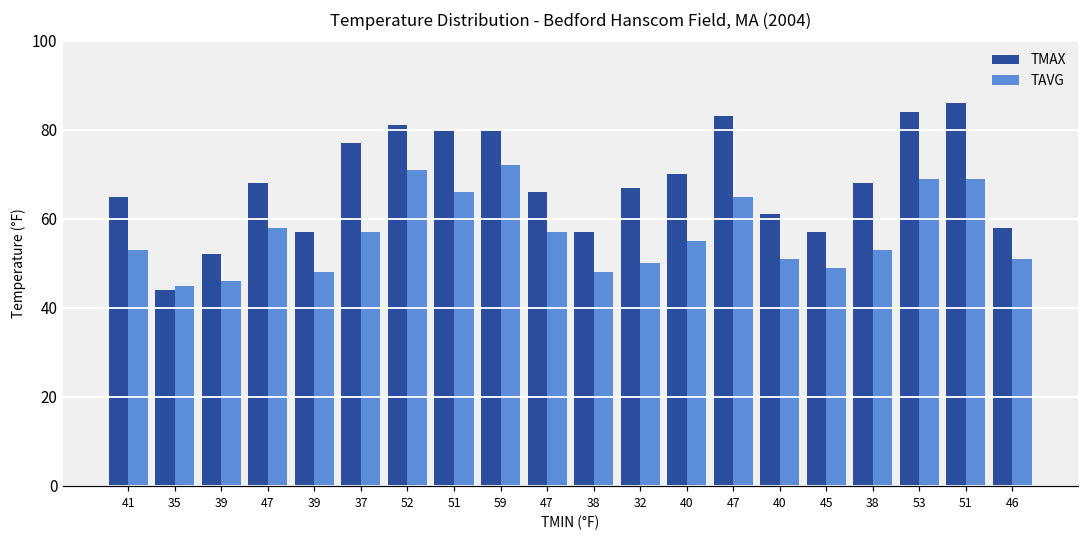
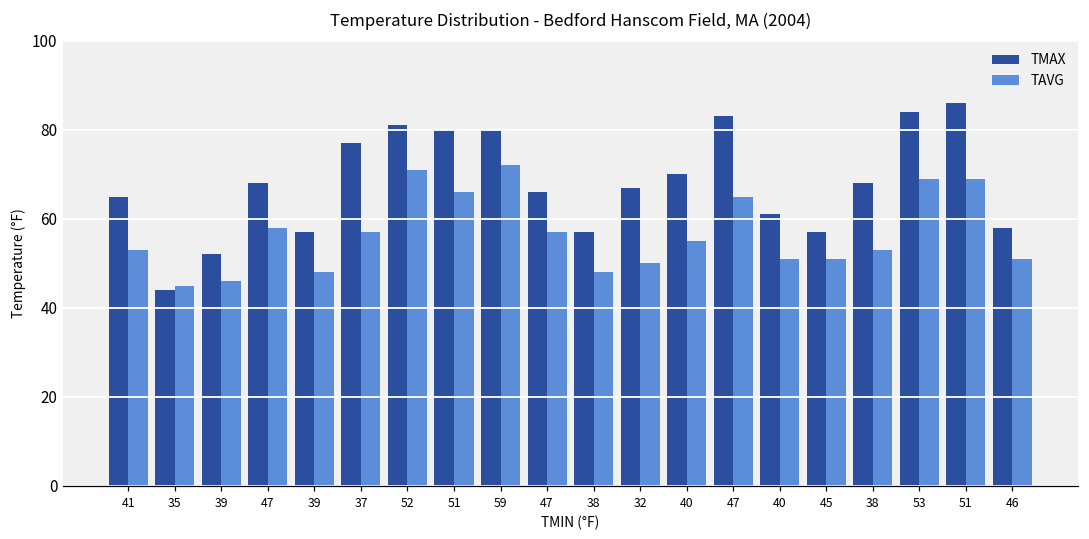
TAVG, 45: 49 -> 51
